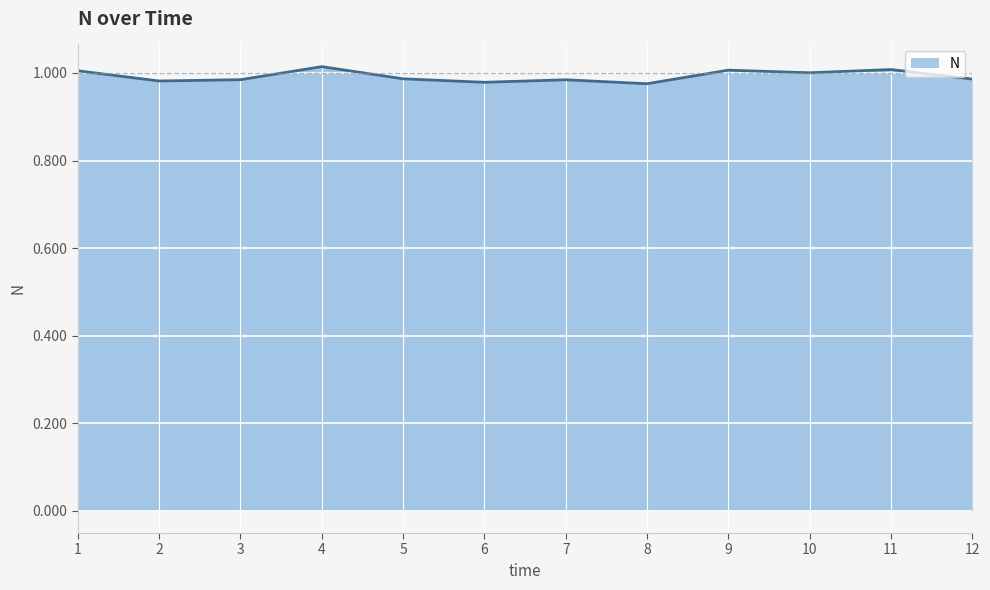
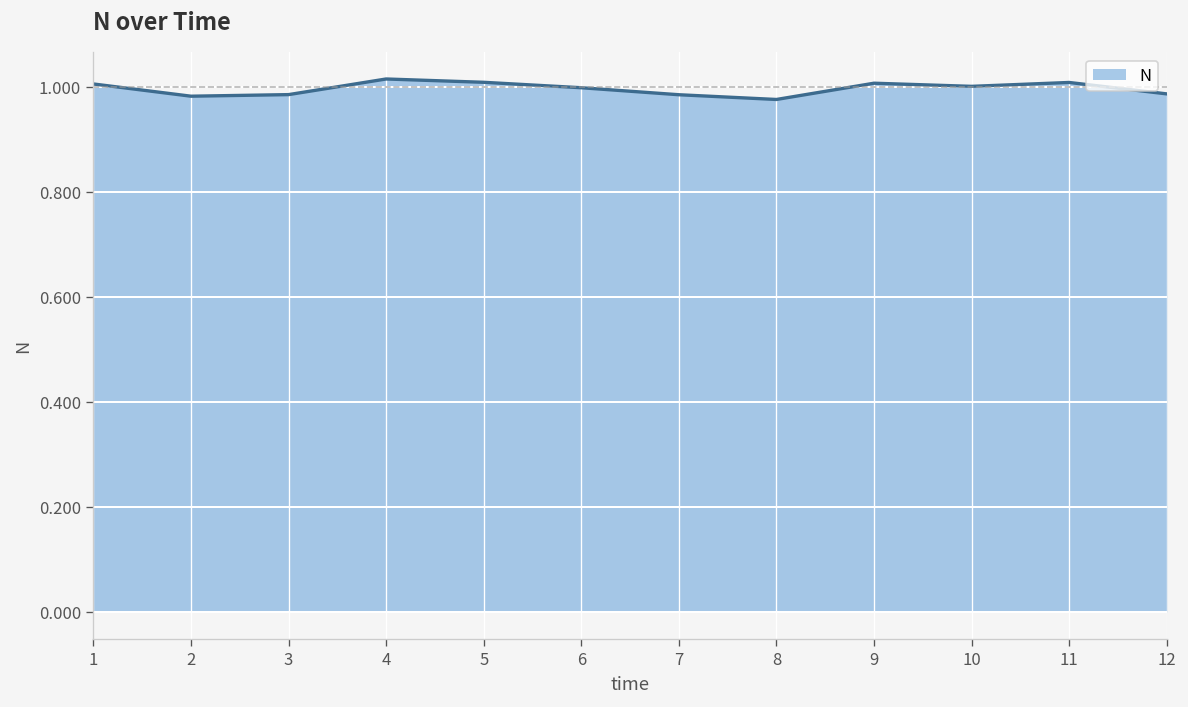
5: 0.99 -> 1.01
6: 0.98 -> 1.00
